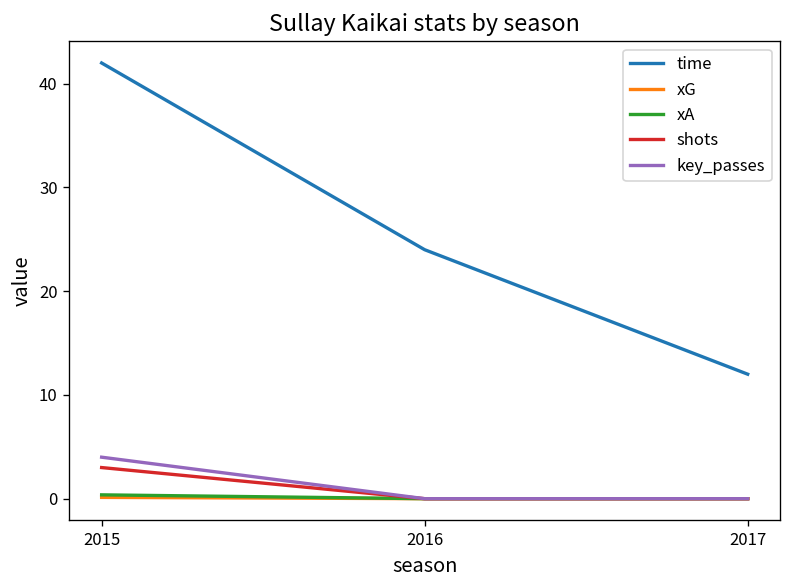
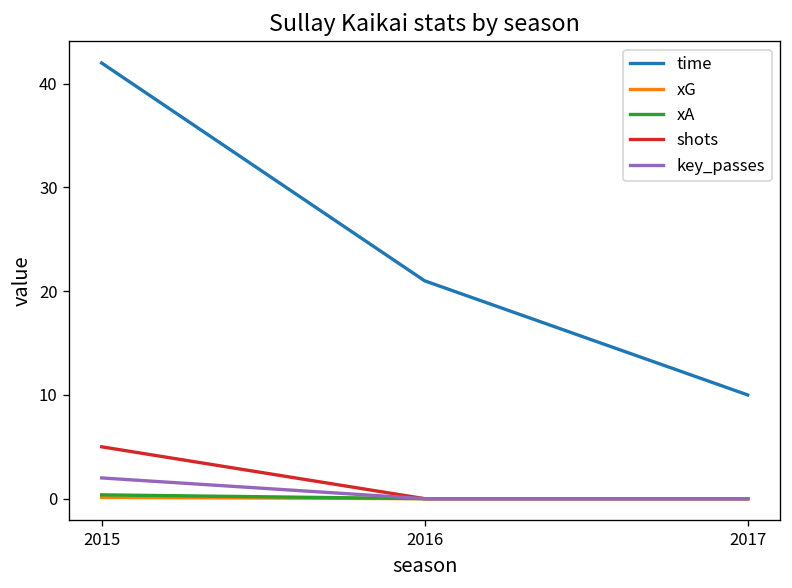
shots, 2015: 3 -> 5
key_passes, 2015: 4 -> 2
time, 2016: 24 -> 21
time, 2017: 12 -> 10
